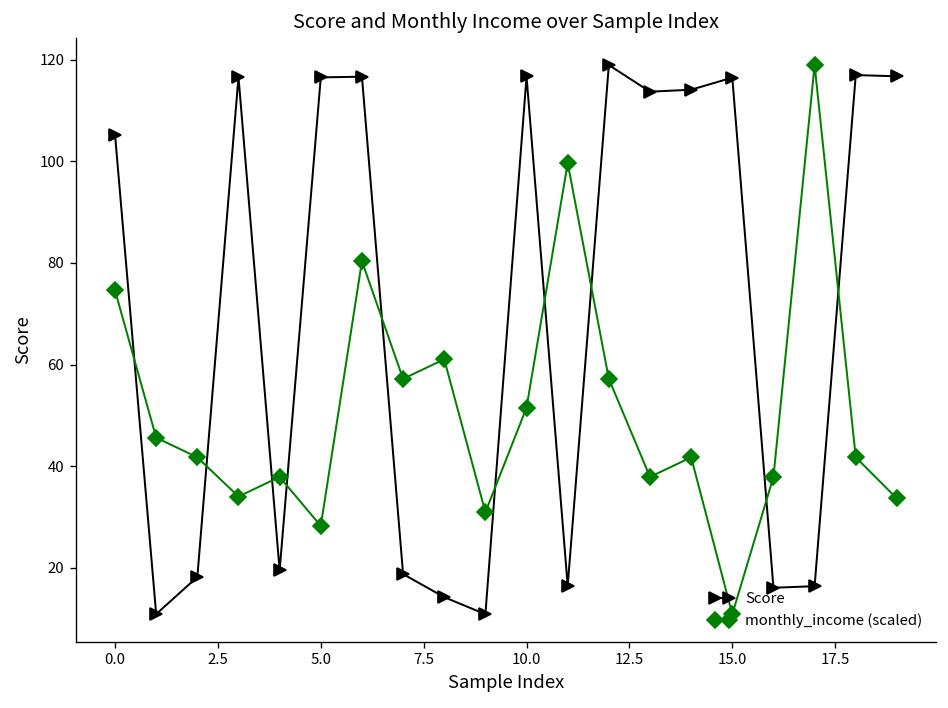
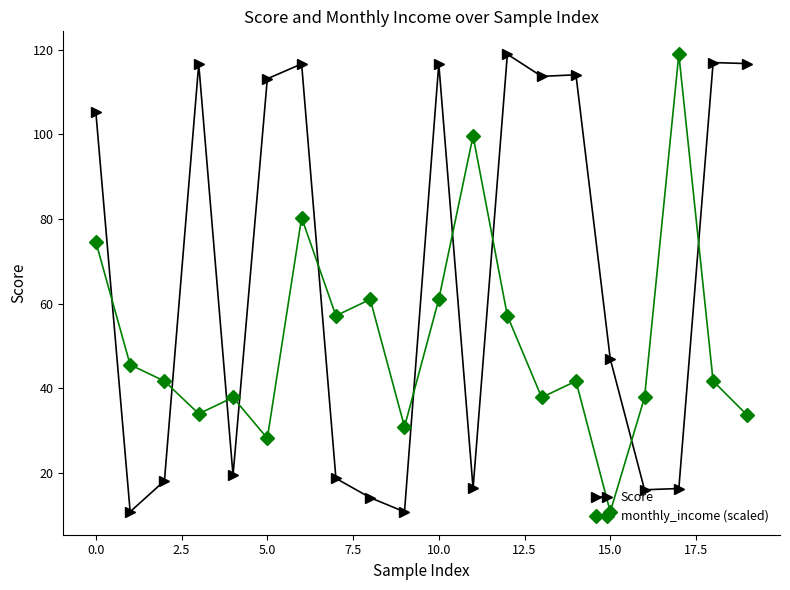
Score, 5.0: 116 -> 113
monthly_income (scaled), 10.0: 52 -> 61
Score, 15.0: 116 -> 47
